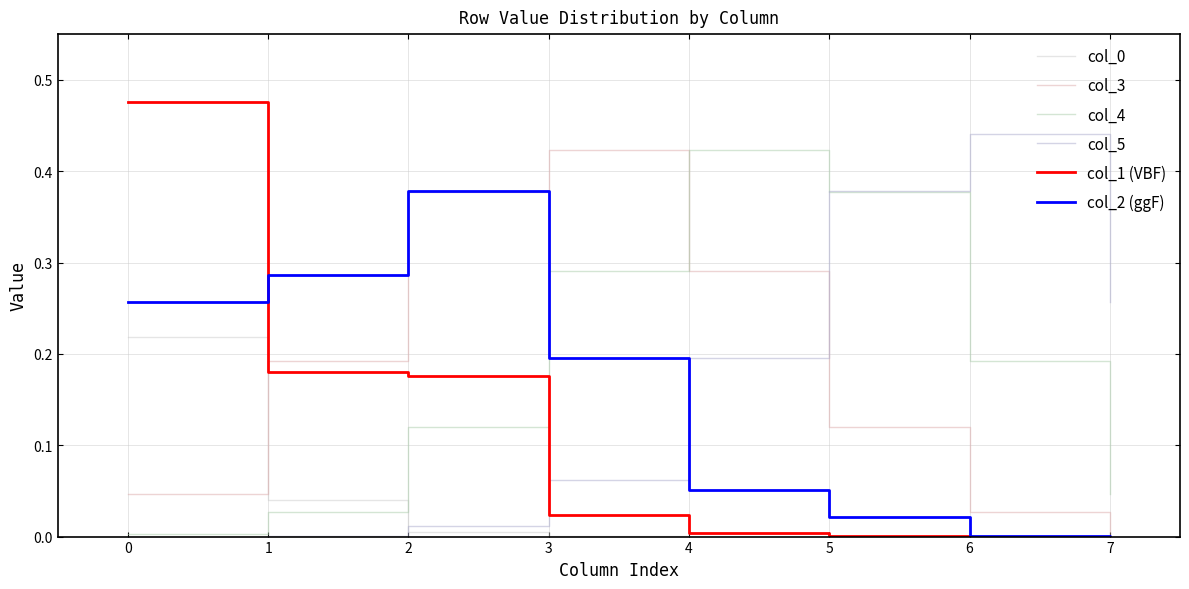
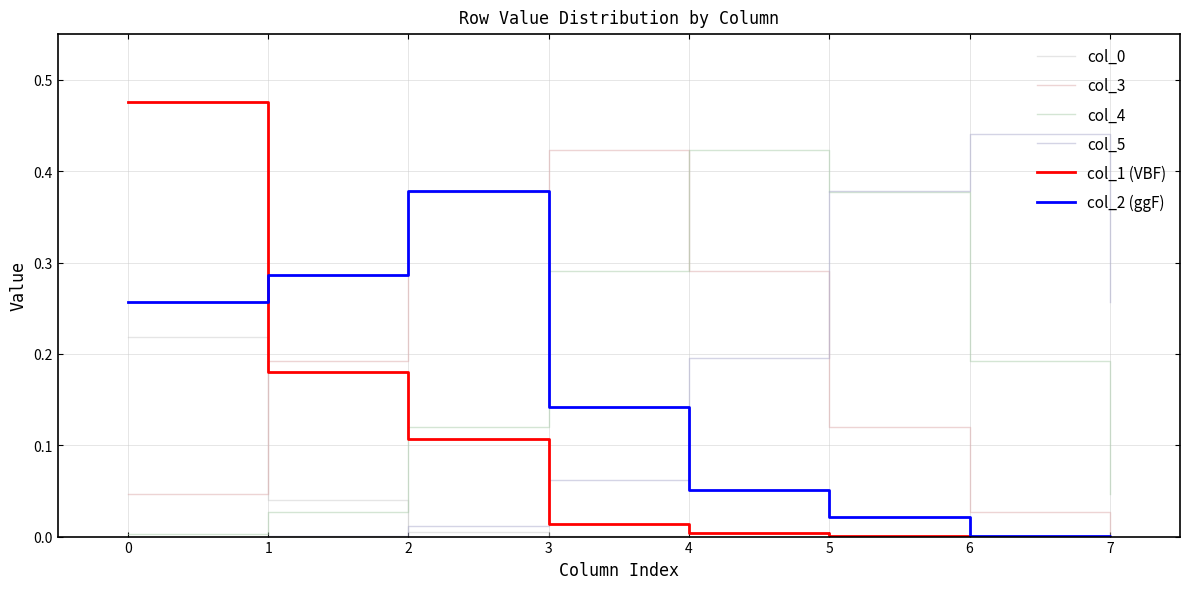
col_1 (VBF), 2: 0.18 -> 0.11
col_1 (VBF), 3: 0.02 -> 0.01
col_2 (ggF), 3: 0.20 -> 0.14
